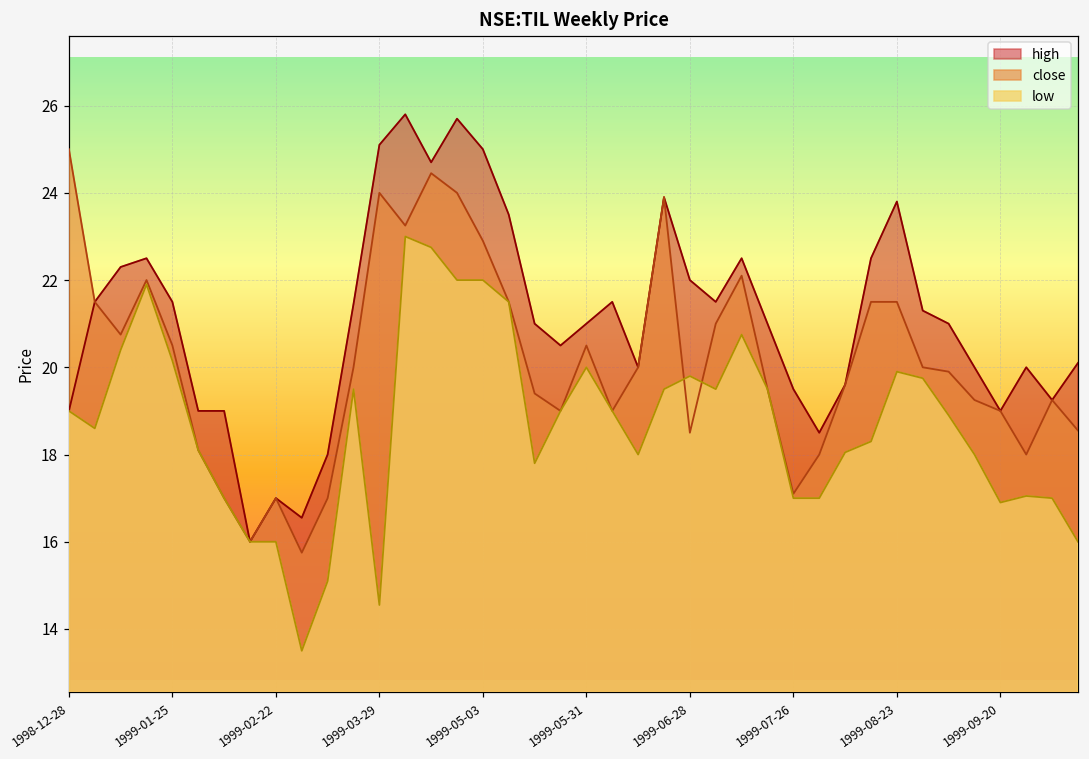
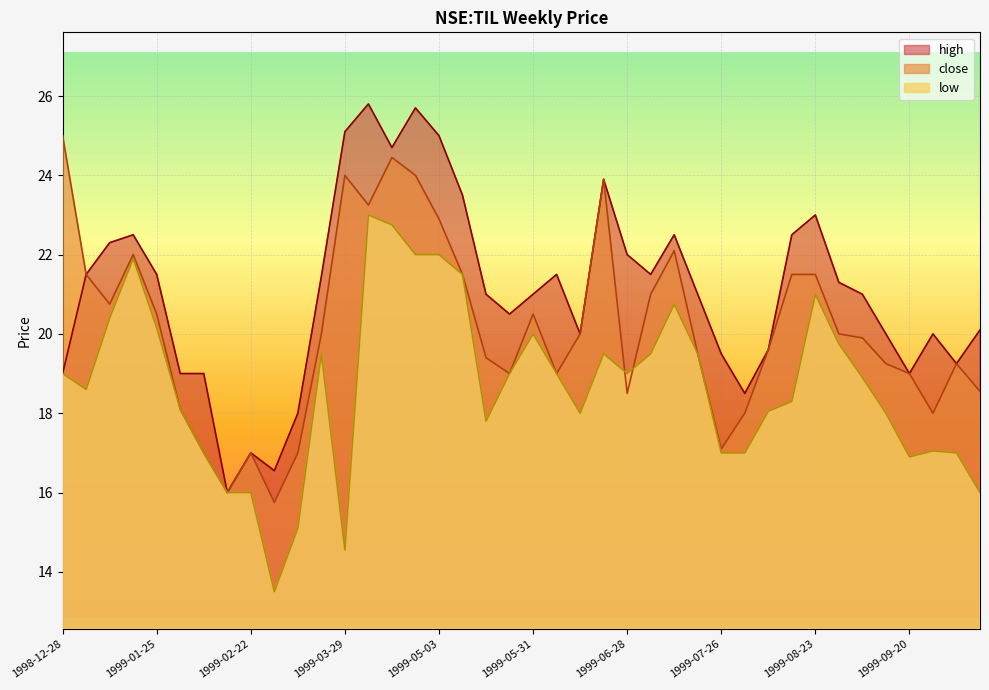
low, 1999-06-28: 19.8 -> 19.0
high, 1999-08-23: 23.8 -> 23.0
low, 1999-08-23: 19.9 -> 21.0
